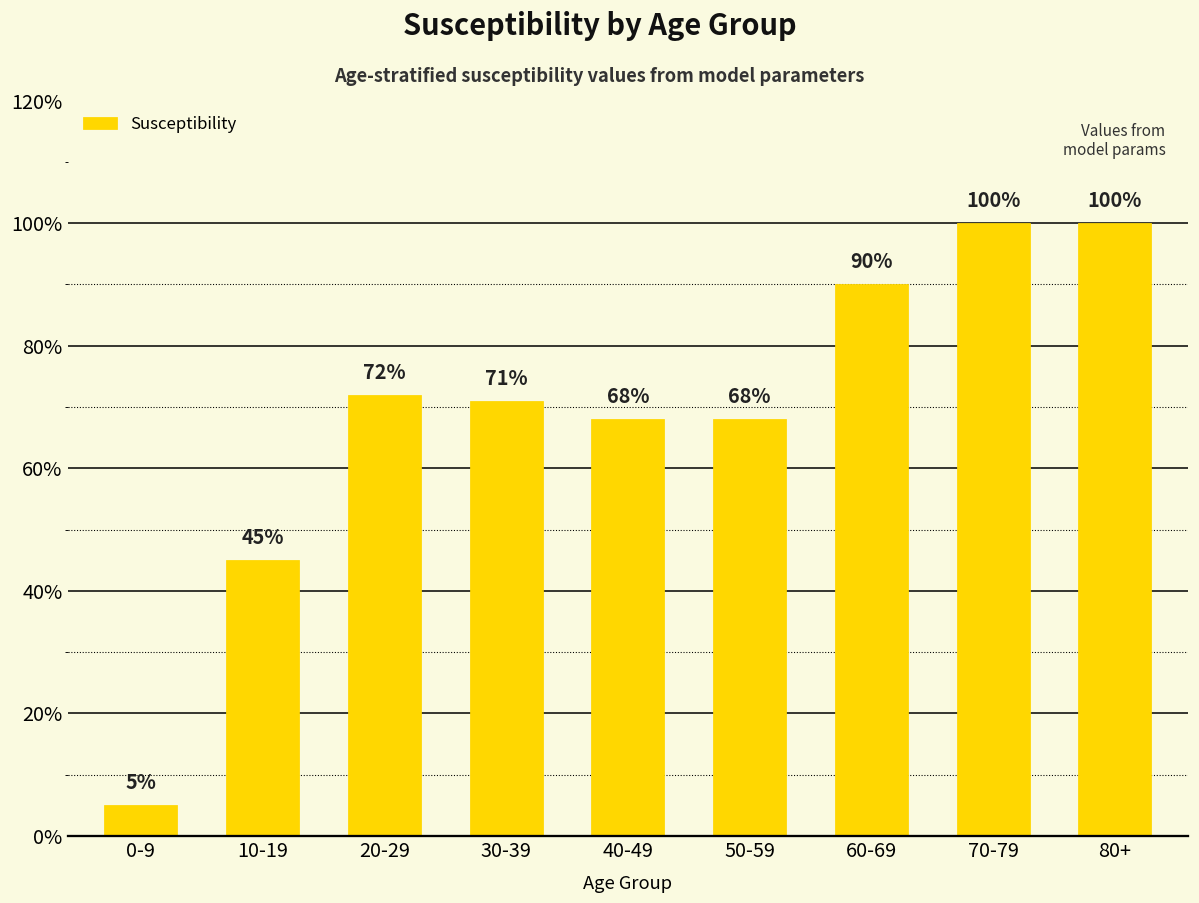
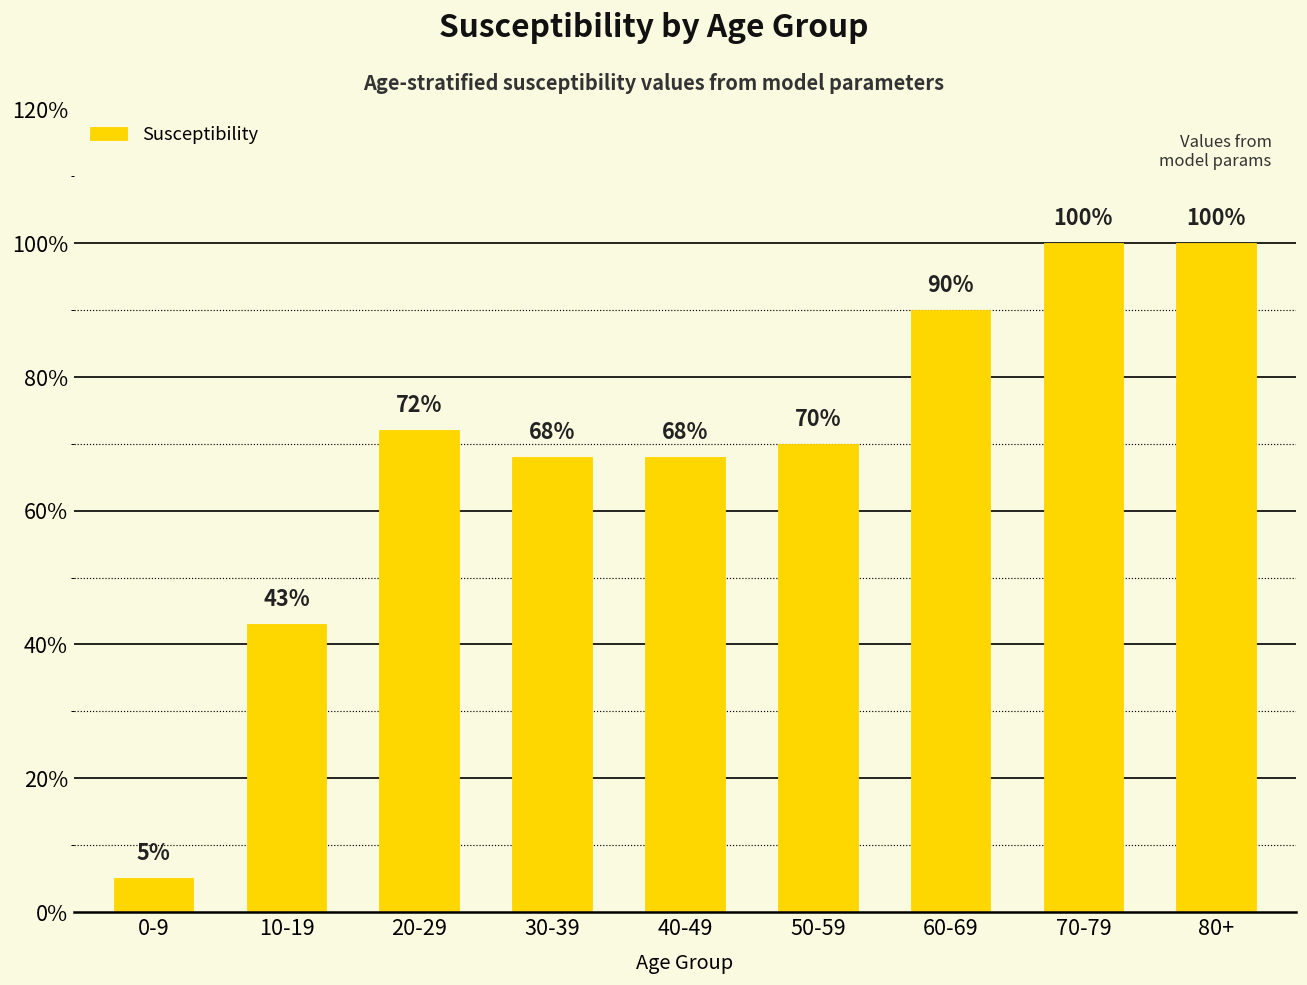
10-19: 45% -> 43%
30-39: 71% -> 68%
50-59: 68% -> 70%
